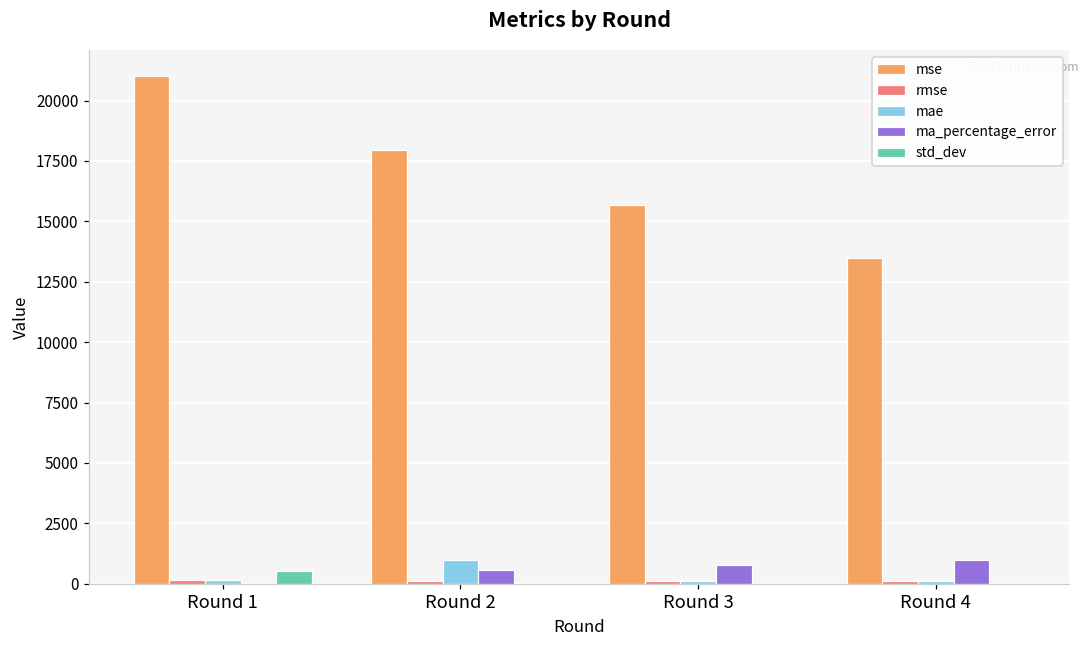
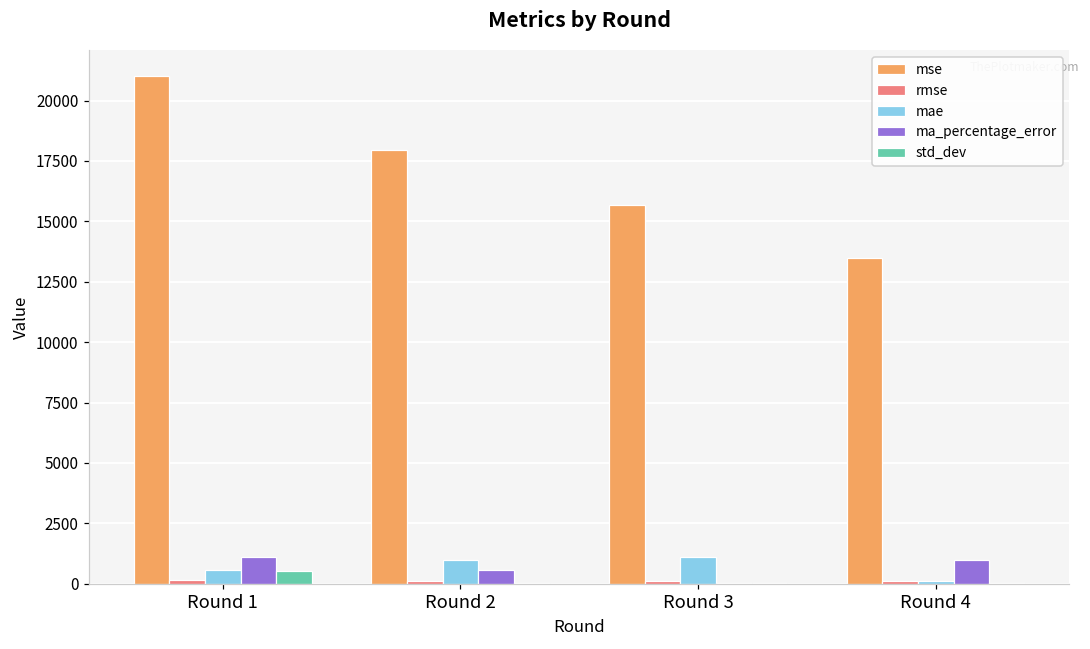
mae, Round 1: 100 -> 600
ma_percentage_error, Round 1: 0 -> 1100
mae, Round 3: 100 -> 1100
ma_percentage_error, Round 3: 800 -> 0
